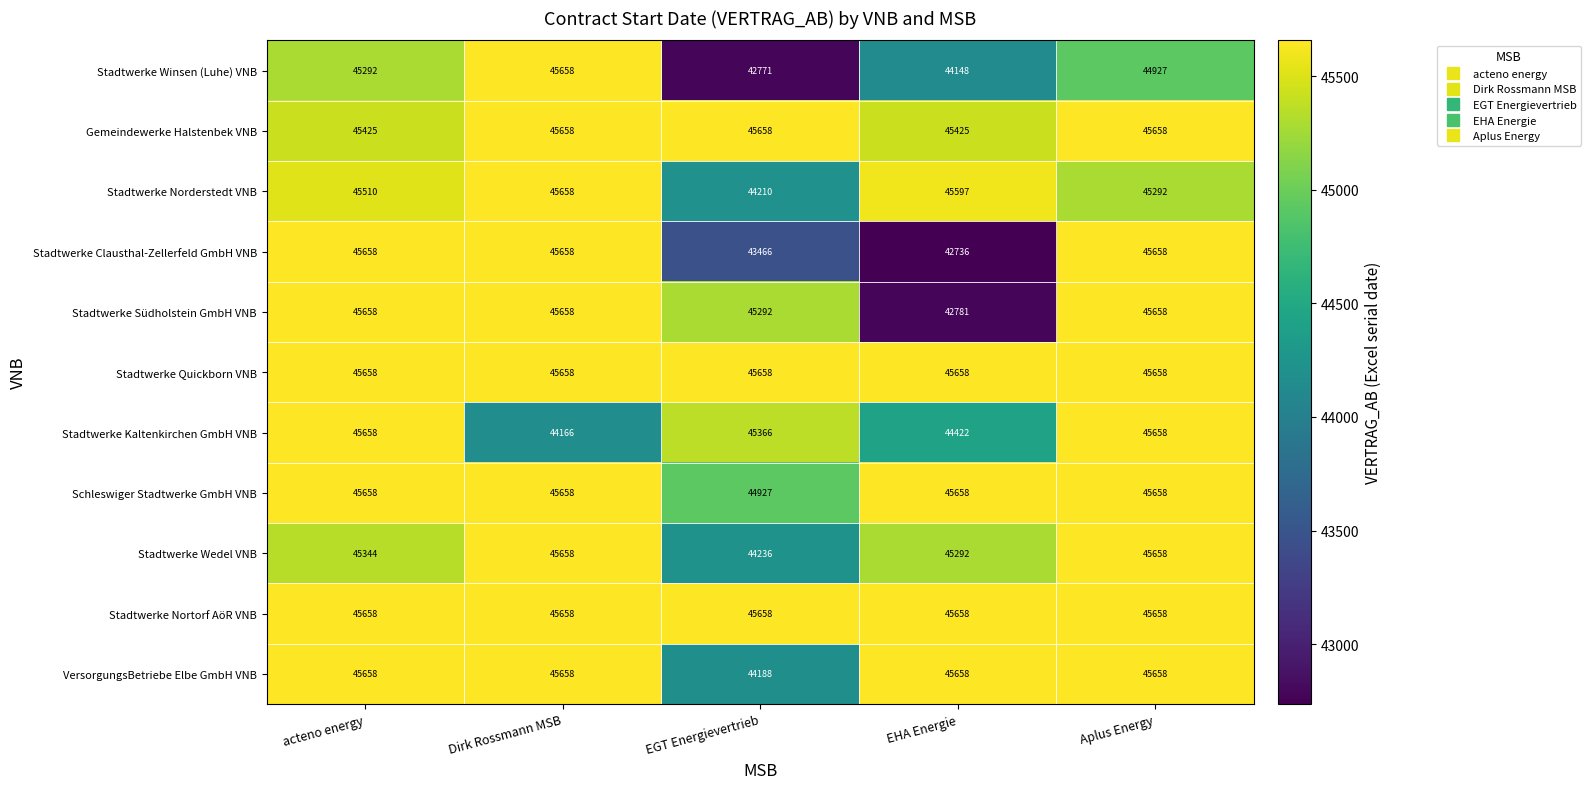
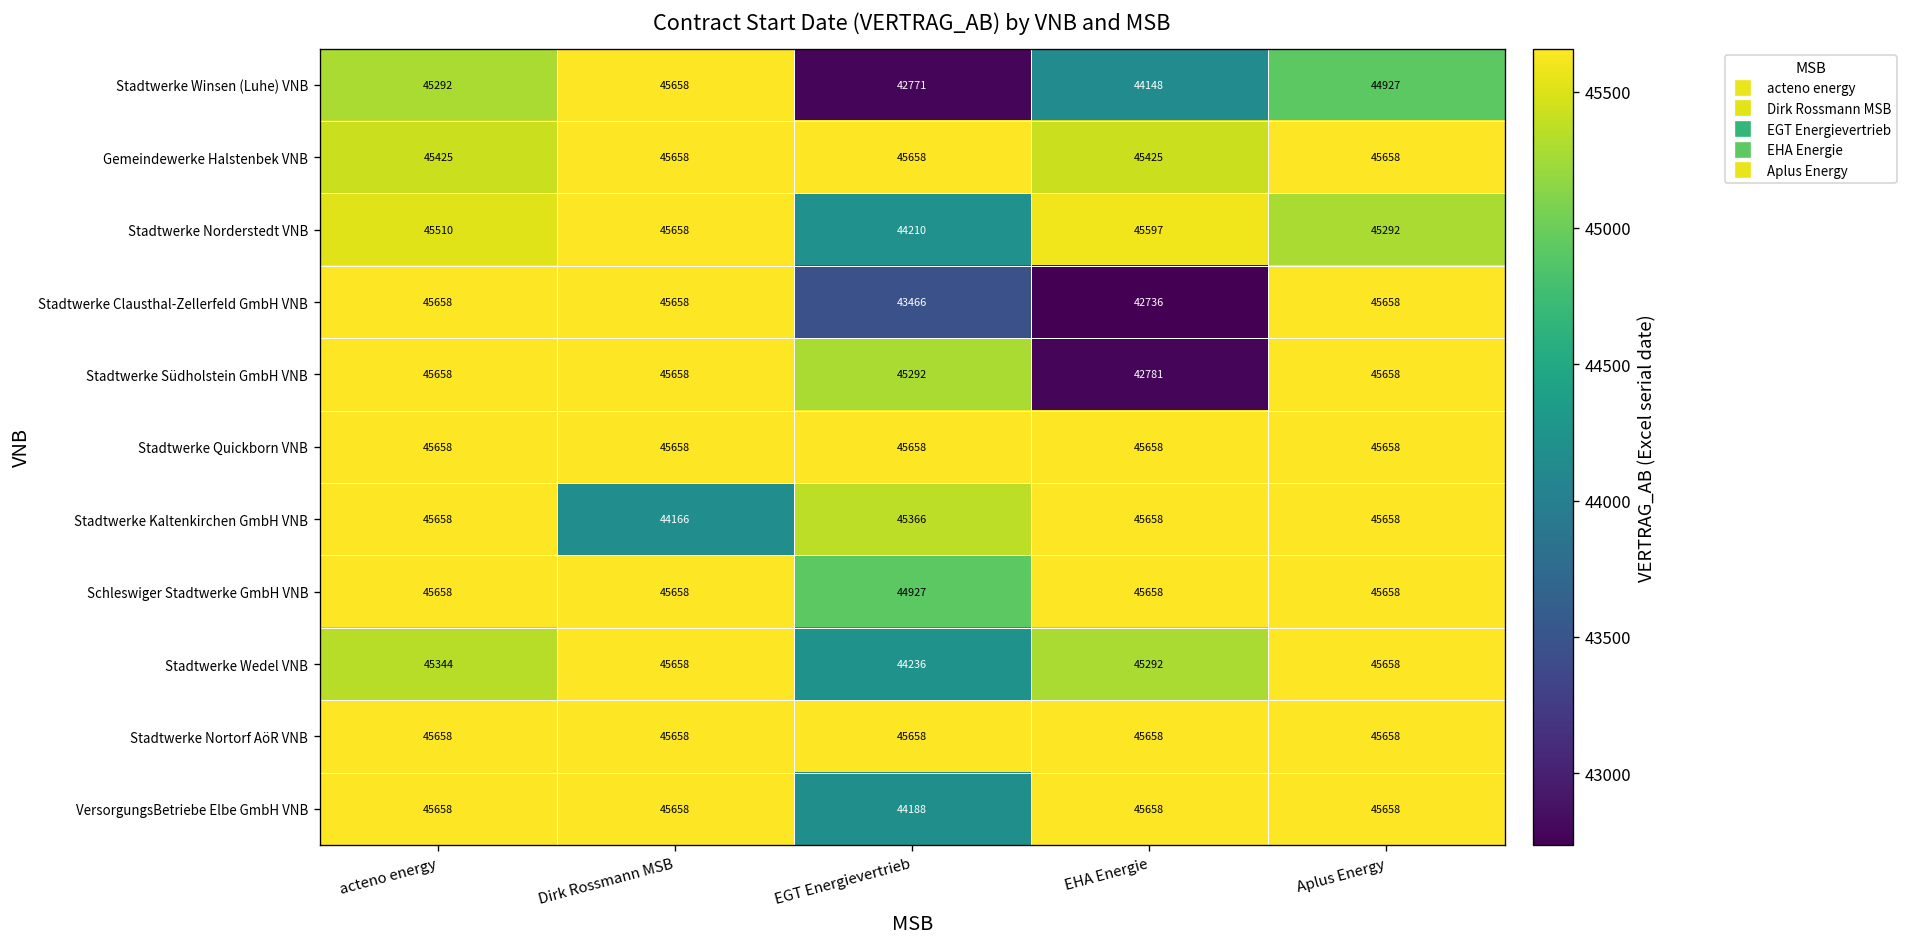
Stadtwerke Kaltenkirchen GmbH VNB, EHA Energie: 44422 -> 45658
